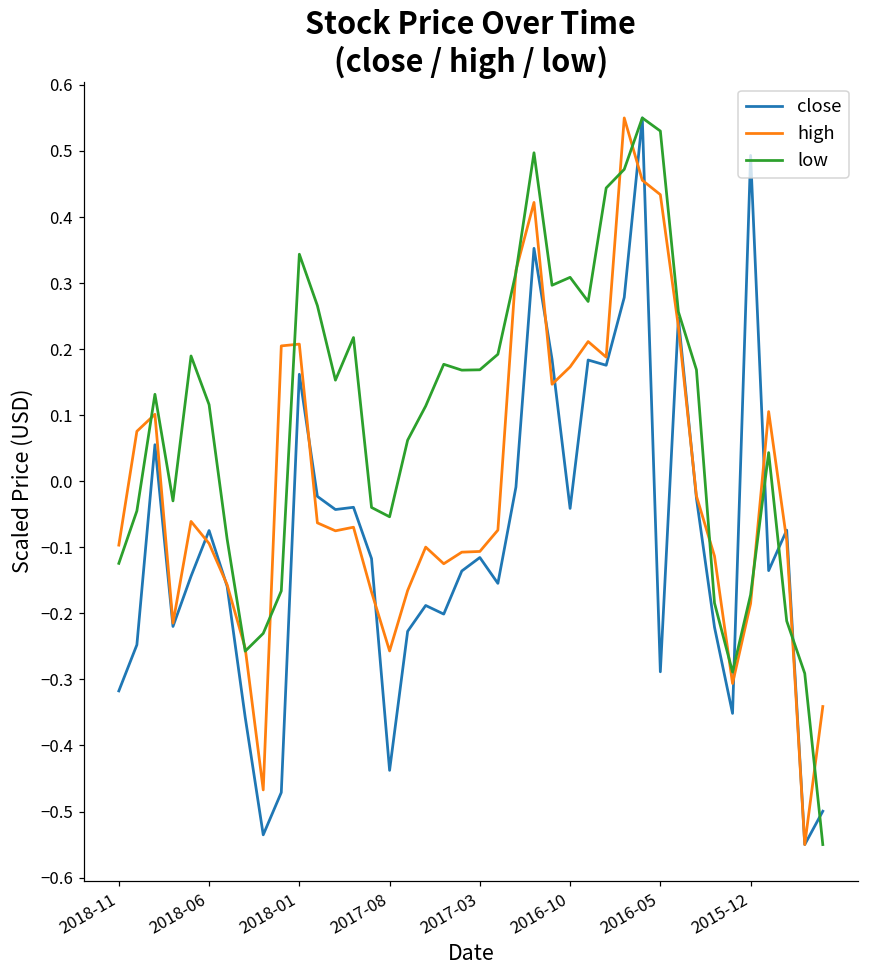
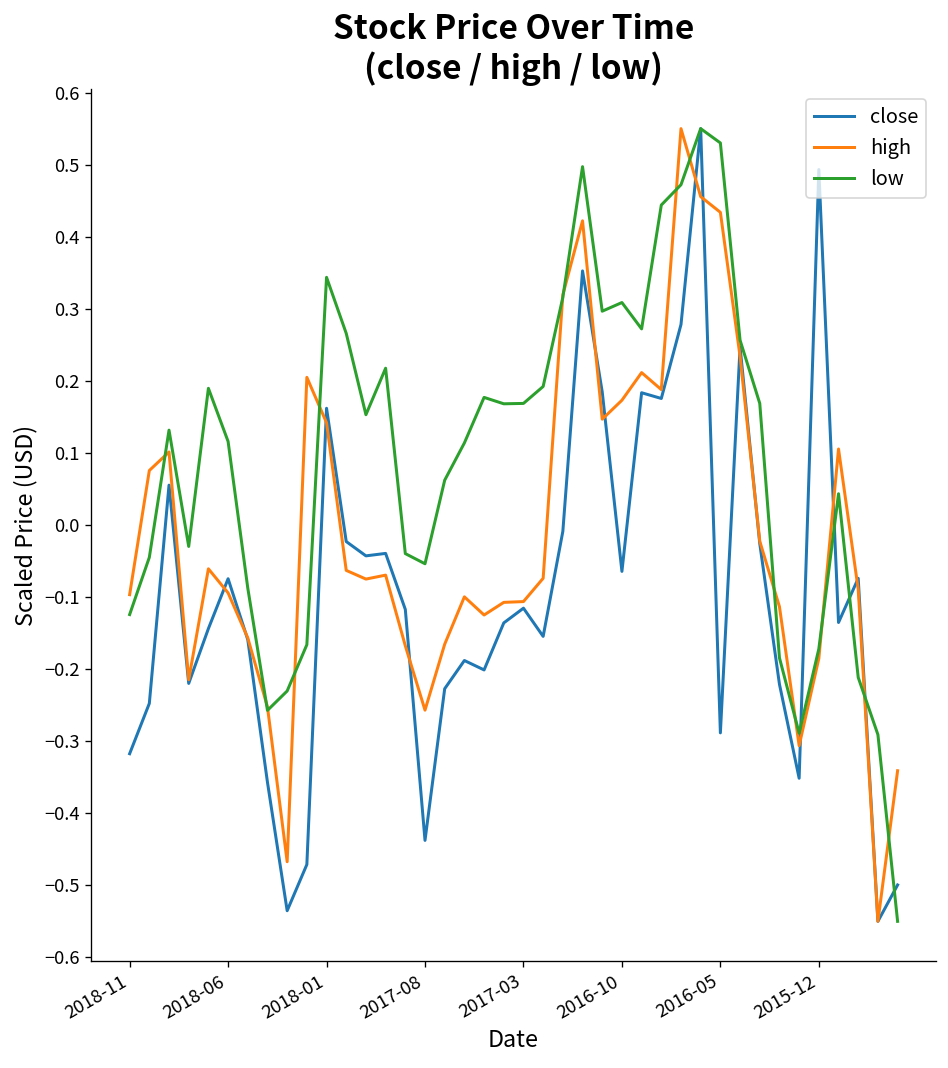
high, 2018-01: 0.21 -> 0.14
close, 2016-10: -0.04 -> -0.06
